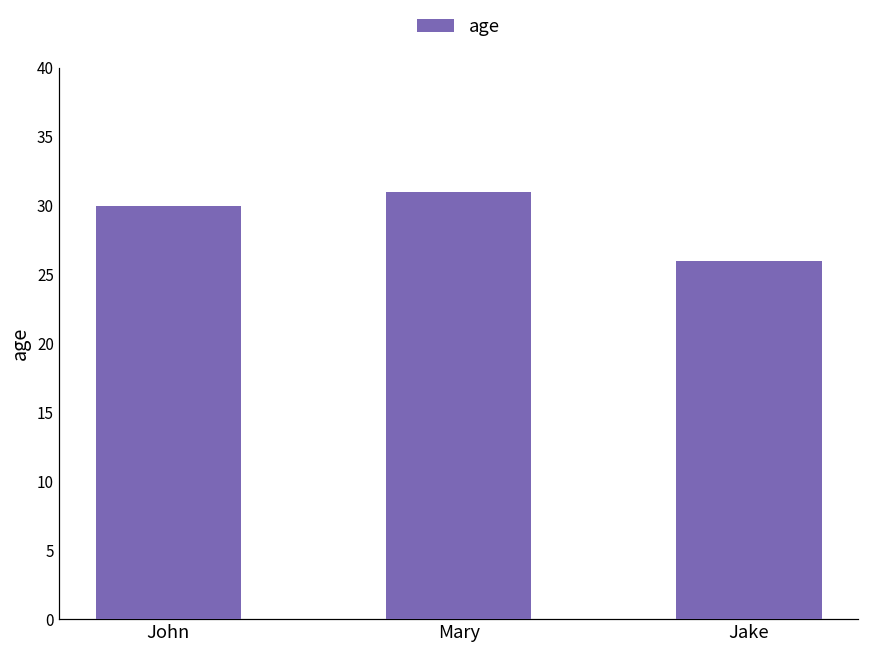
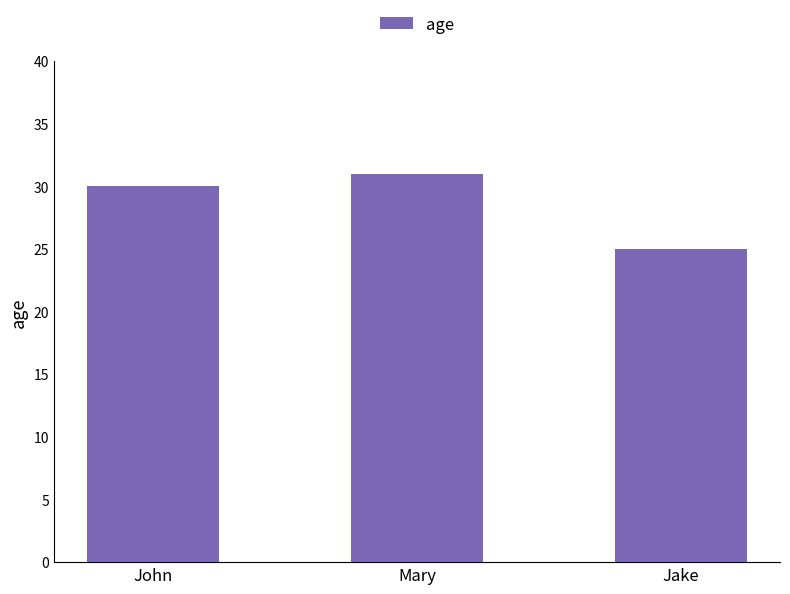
Jake: 26 -> 25
